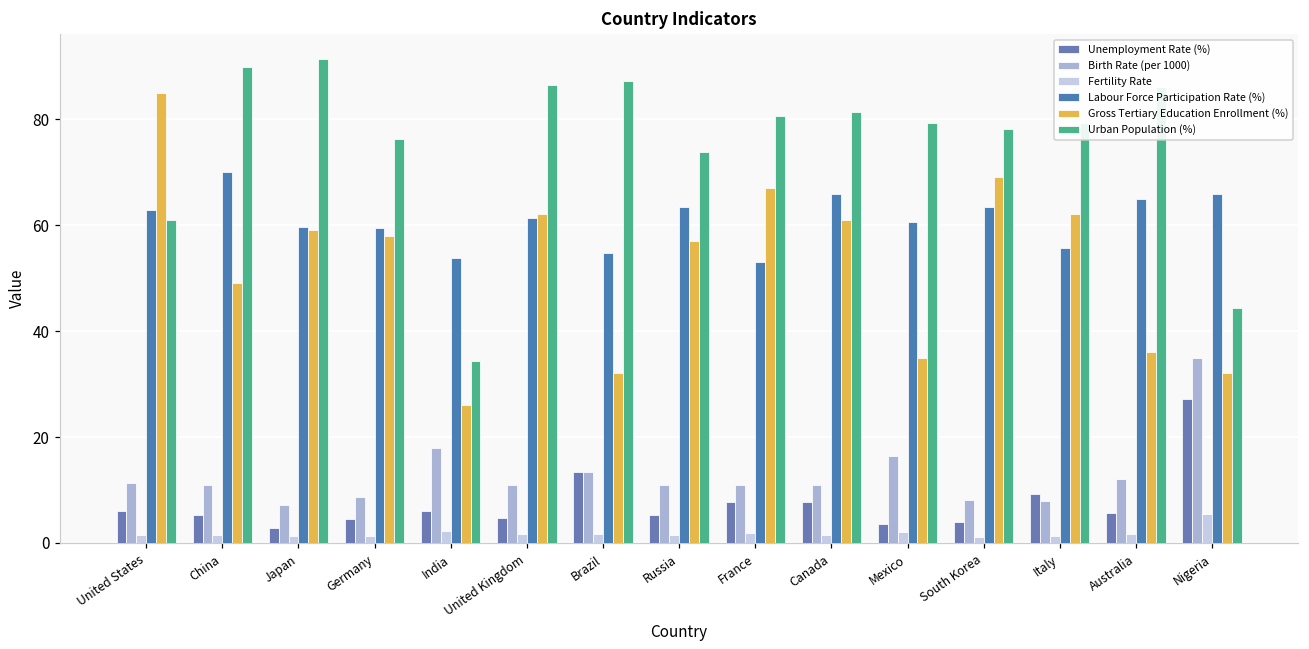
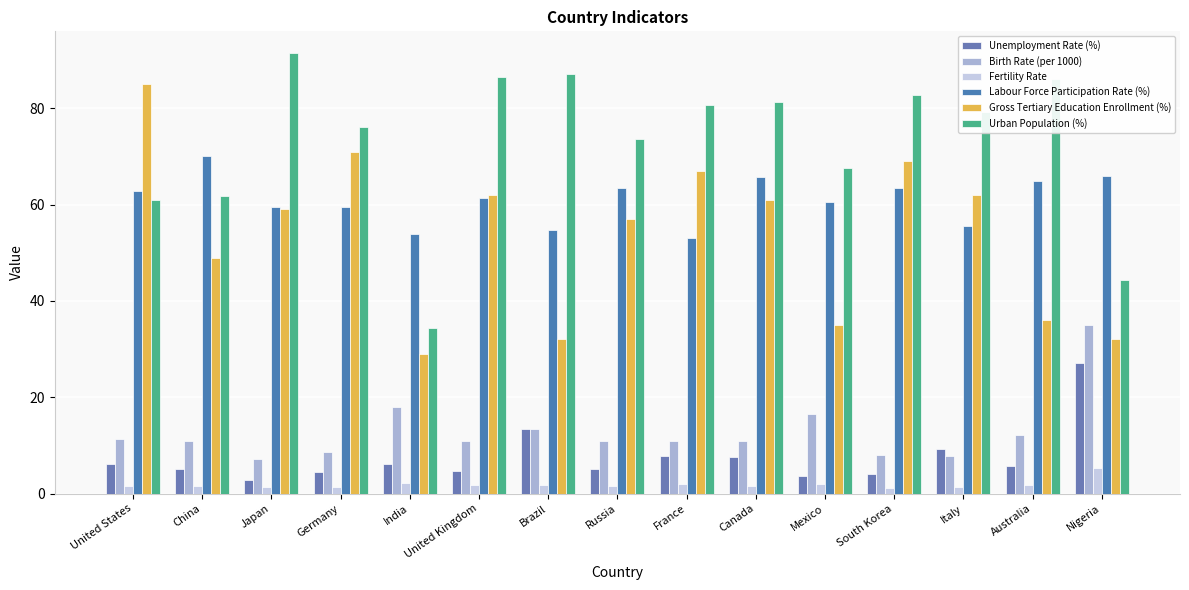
Urban Population (%), China: 90 -> 62
Gross Tertiary Education Enrollment (%), Germany: 58 -> 71
Gross Tertiary Education Enrollment (%), India: 26 -> 29
Urban Population (%), Mexico: 79 -> 68
Urban Population (%), South Korea: 78 -> 83
